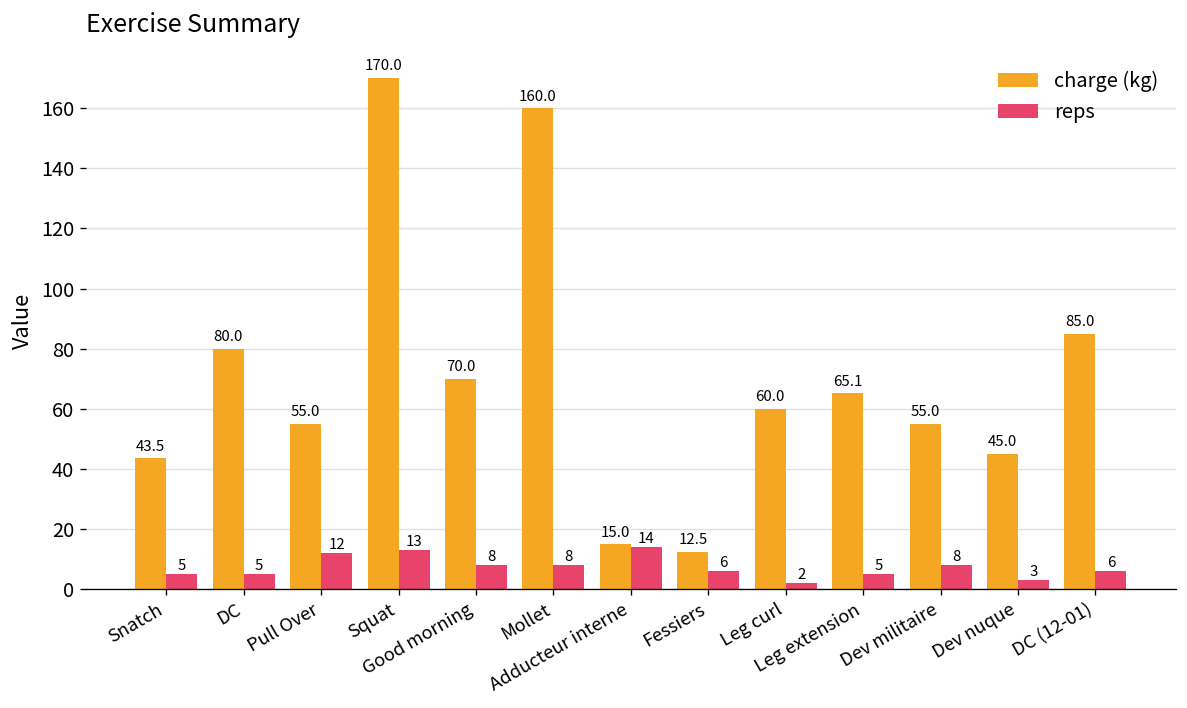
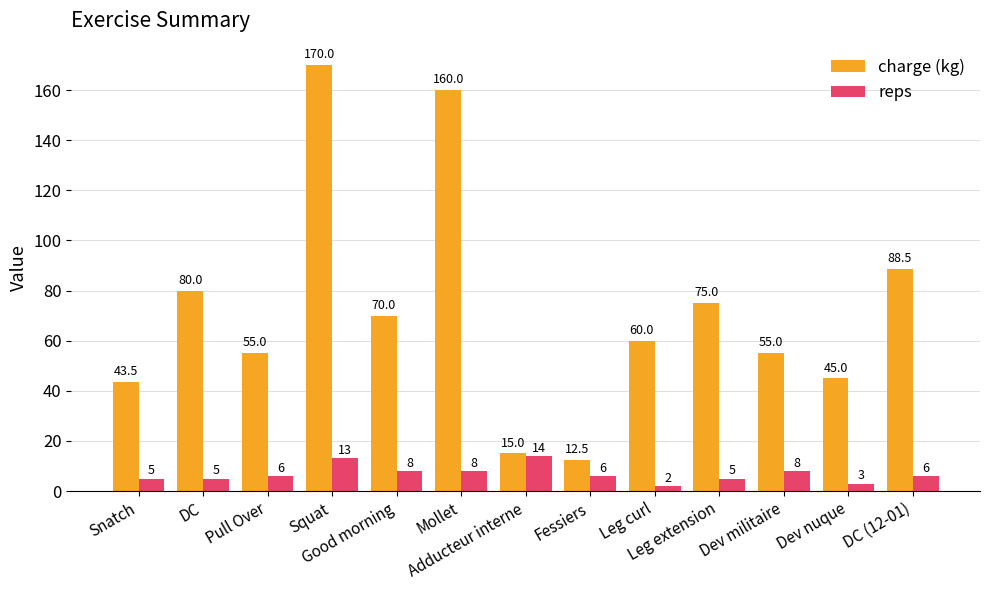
reps, Pull Over: 12 -> 6
charge (kg), Leg extension: 65.1 -> 75.0
charge (kg), DC (12-01): 85.0 -> 88.5
